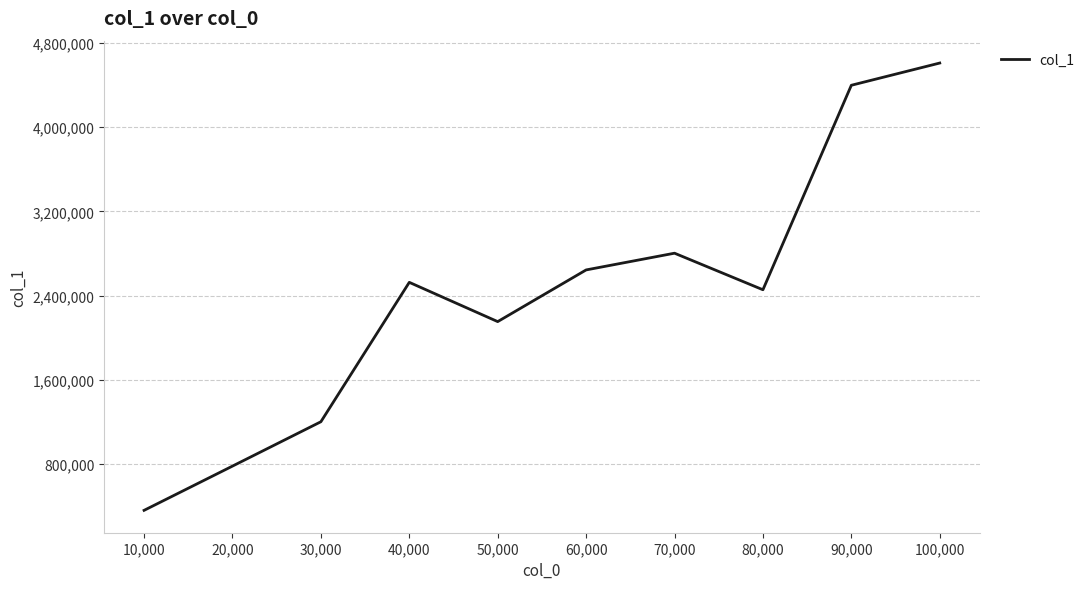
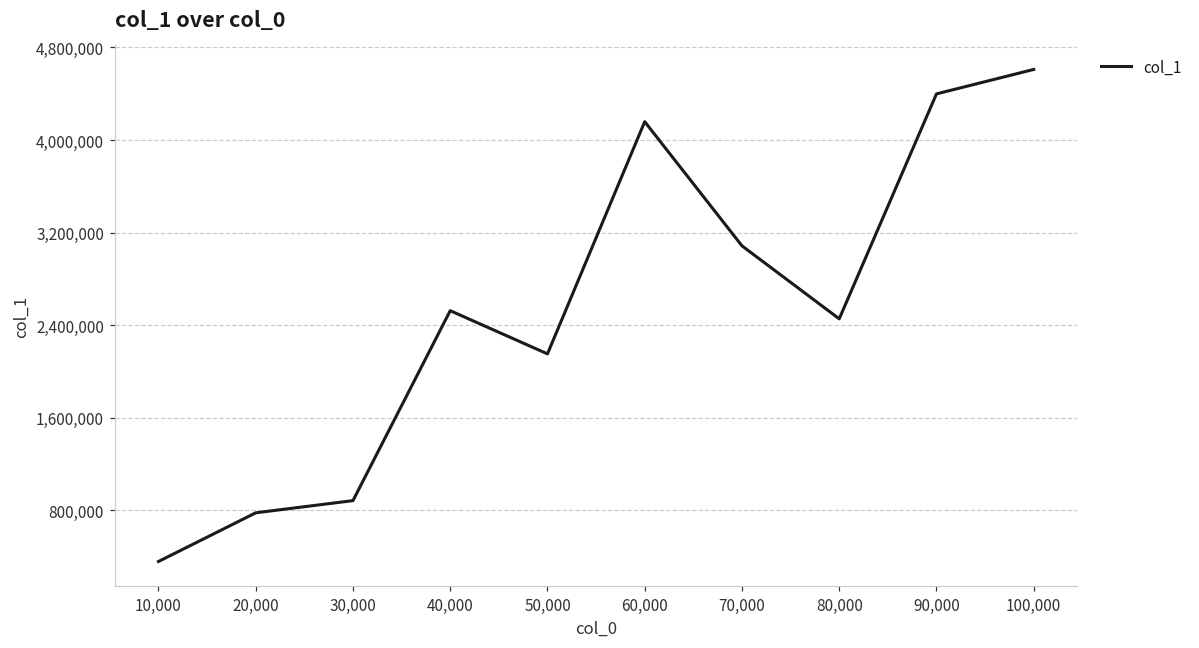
30,000: 1,200,000 -> 880,000
60,000: 2,640,000 -> 4,160,000
70,000: 2,800,000 -> 3,090,000
